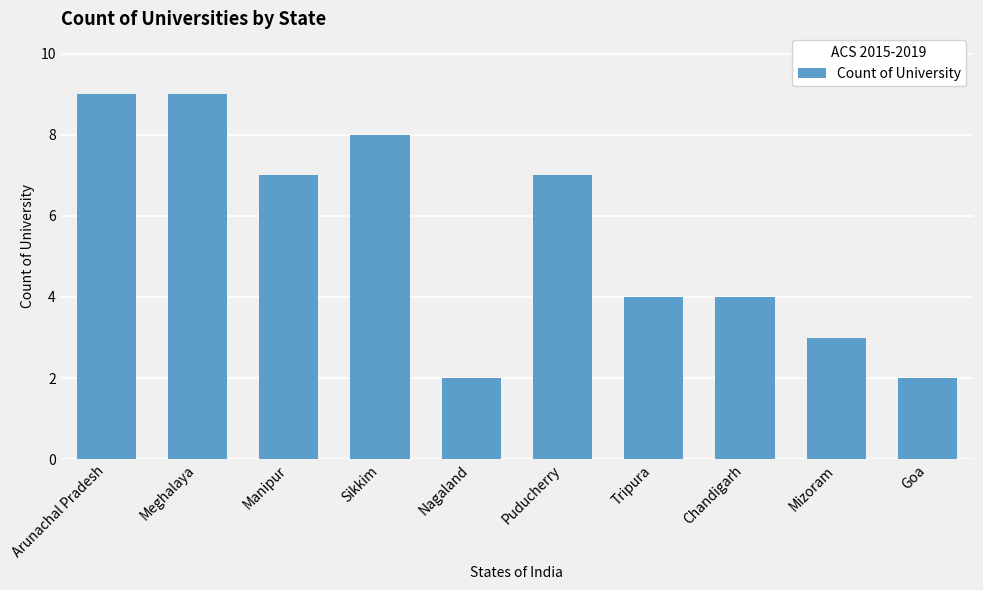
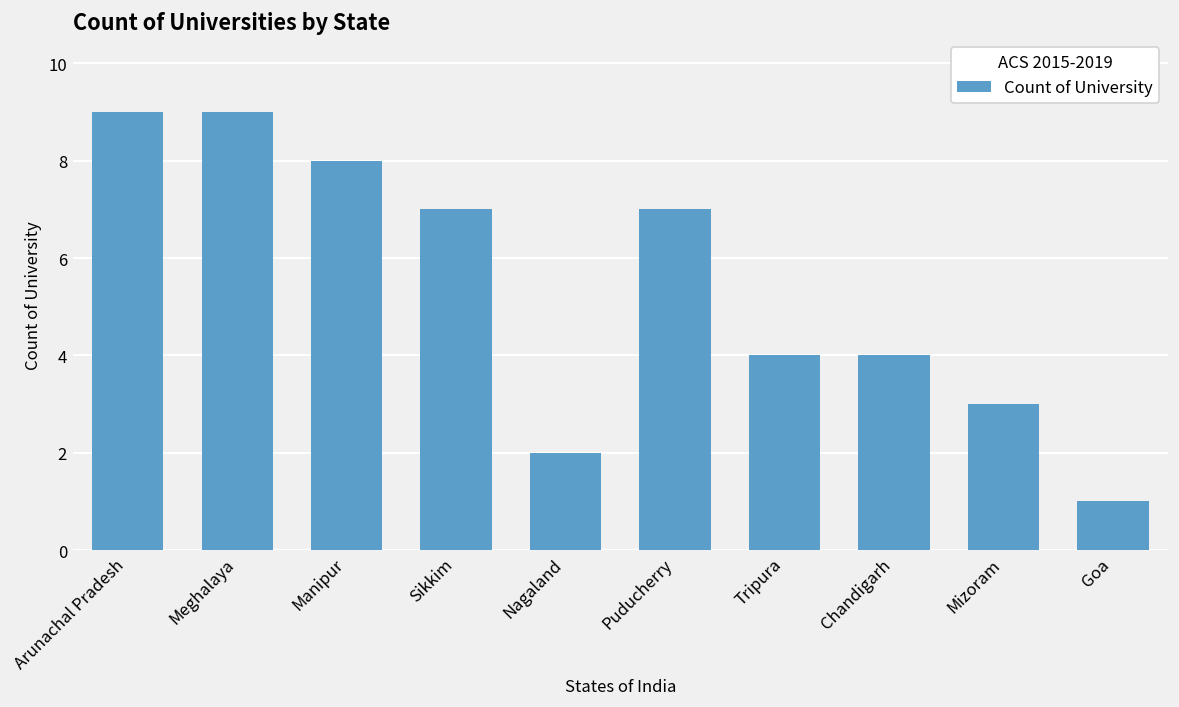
Manipur: 7 -> 8
Sikkim: 8 -> 7
Goa: 2 -> 1
